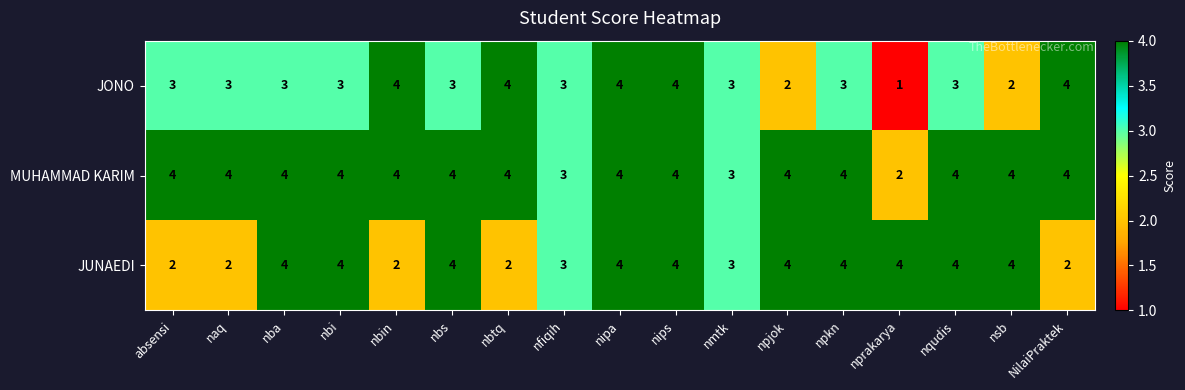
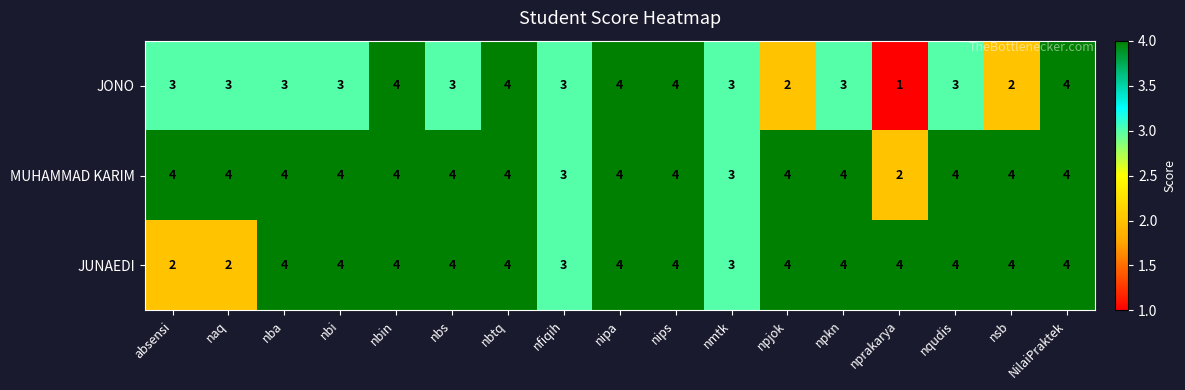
JUNAEDI, nbin: 2 -> 4
JUNAEDI, nbtq: 2 -> 4
JUNAEDI, NilaiPraktek: 2 -> 4
